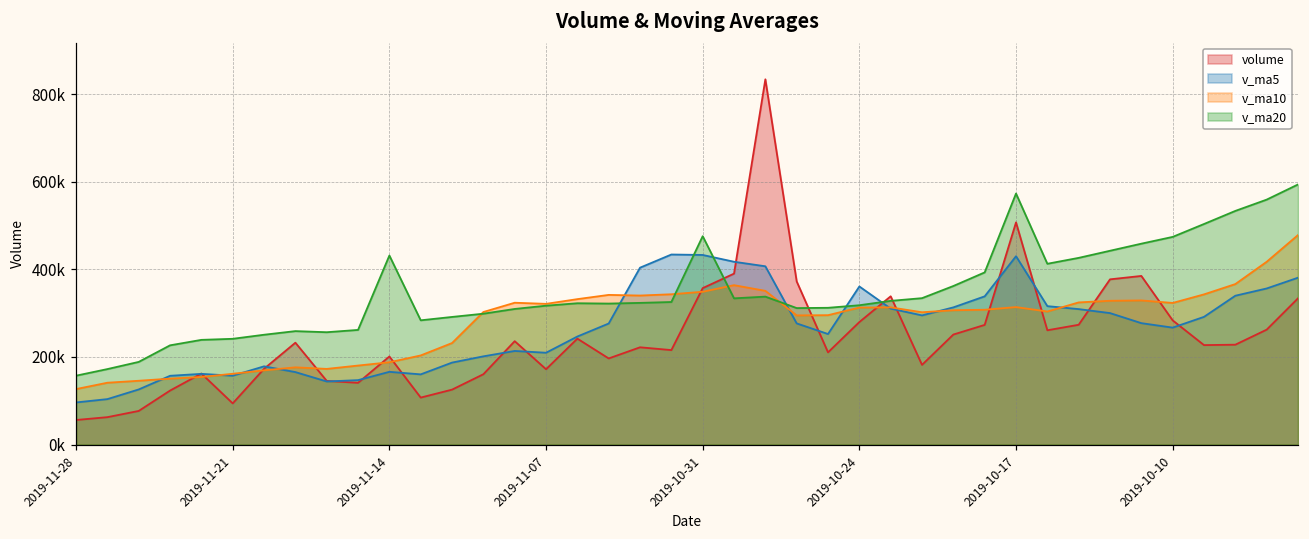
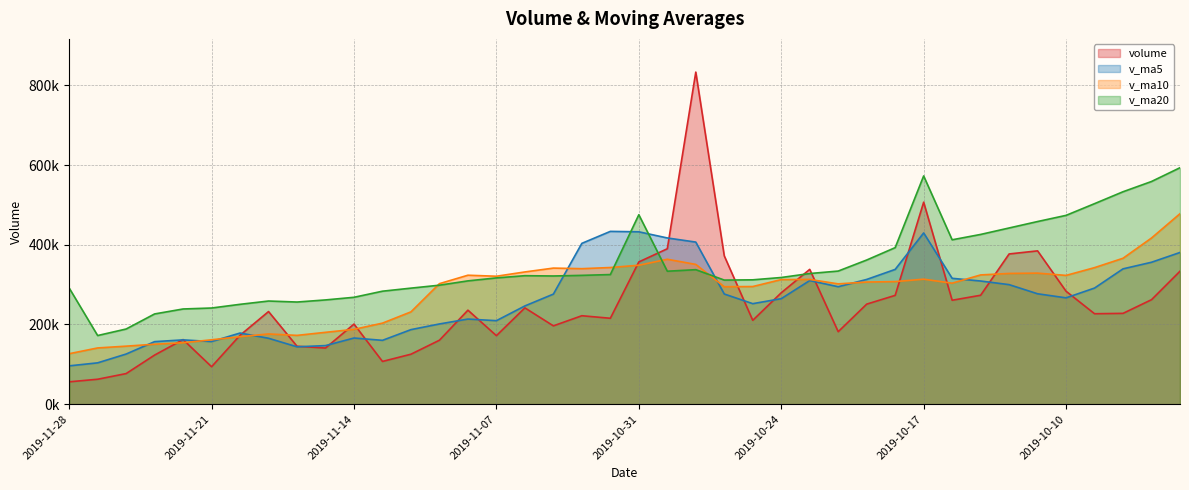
v_ma20, 2019-11-28: 160000 -> 290000
v_ma20, 2019-11-14: 430000 -> 270000
v_ma5, 2019-10-24: 360000 -> 260000
